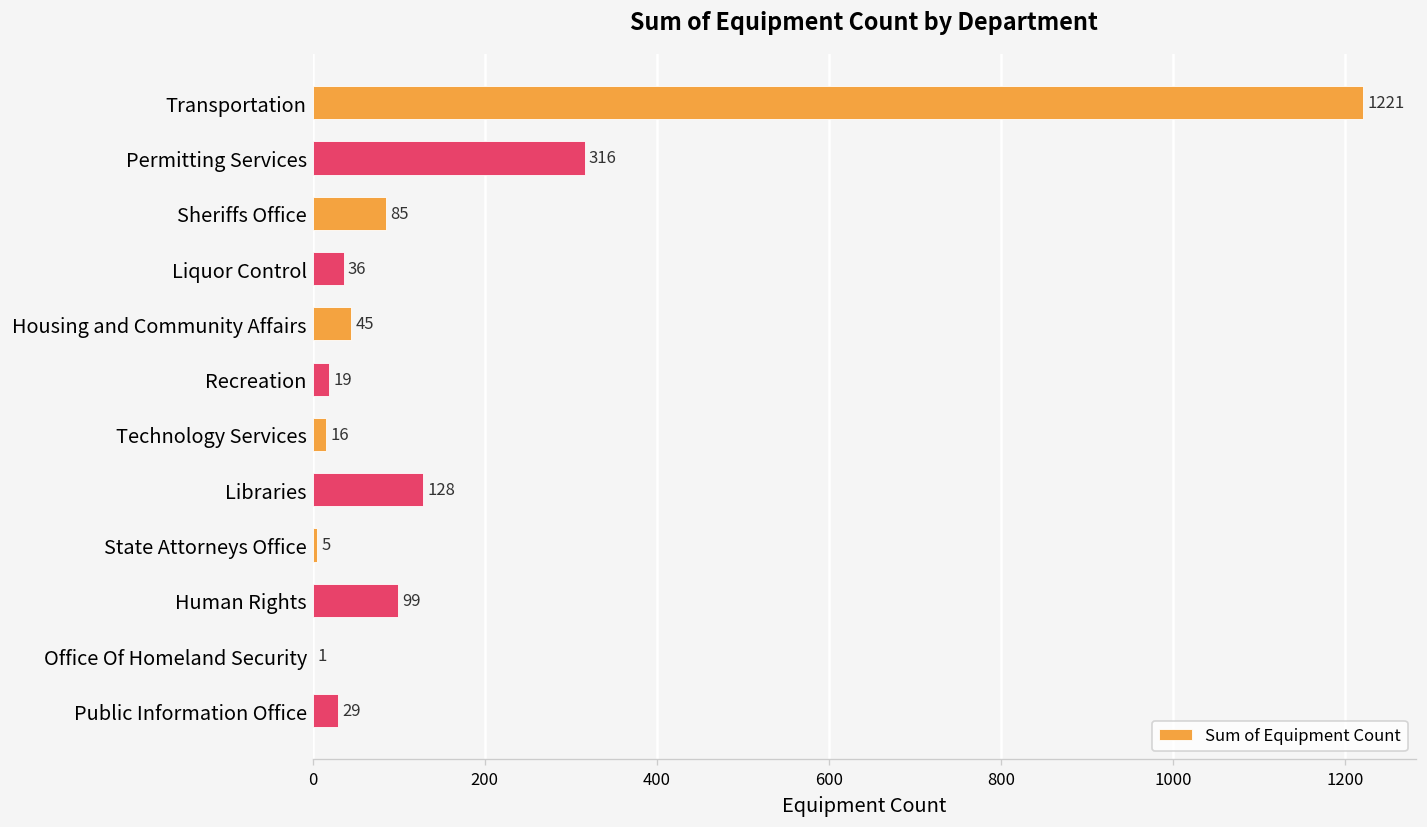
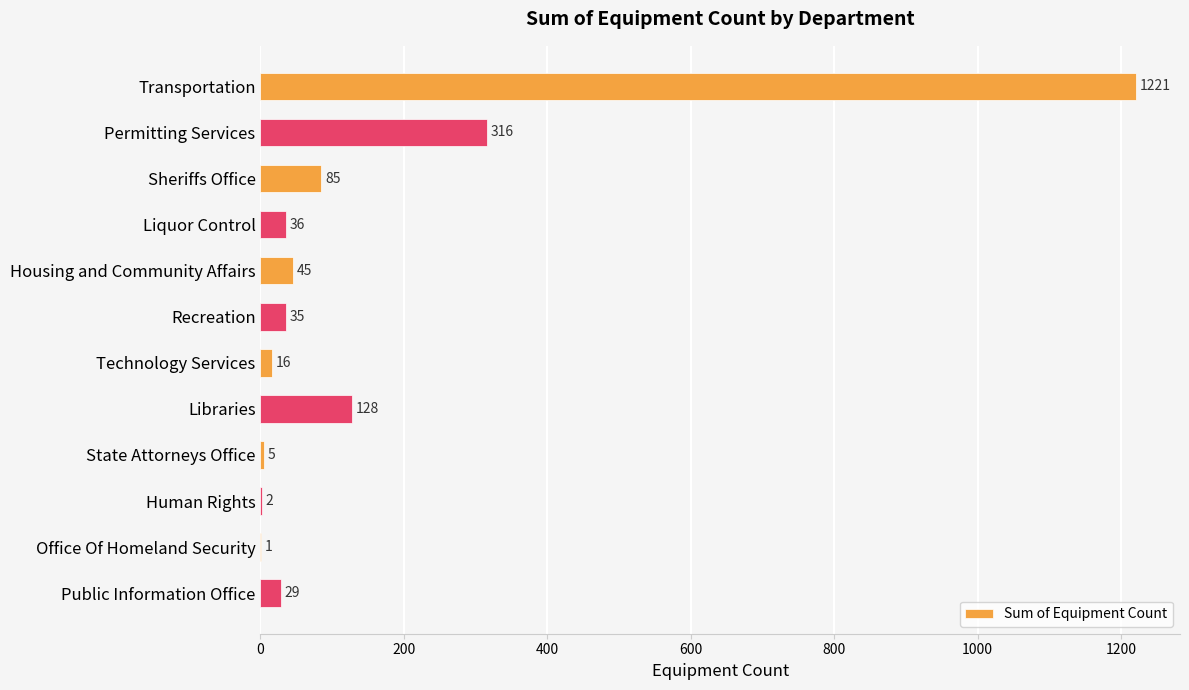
Recreation: 19 -> 35
Human Rights: 99 -> 2
